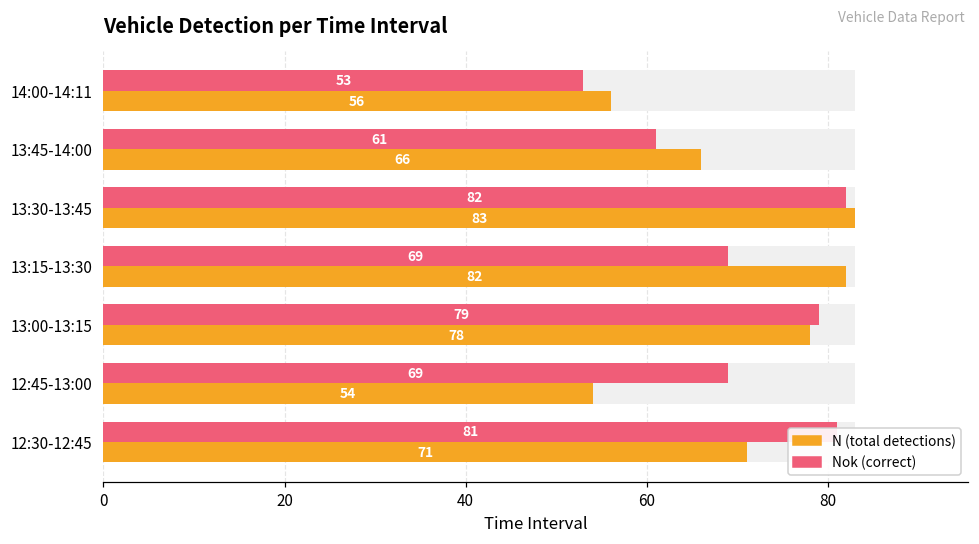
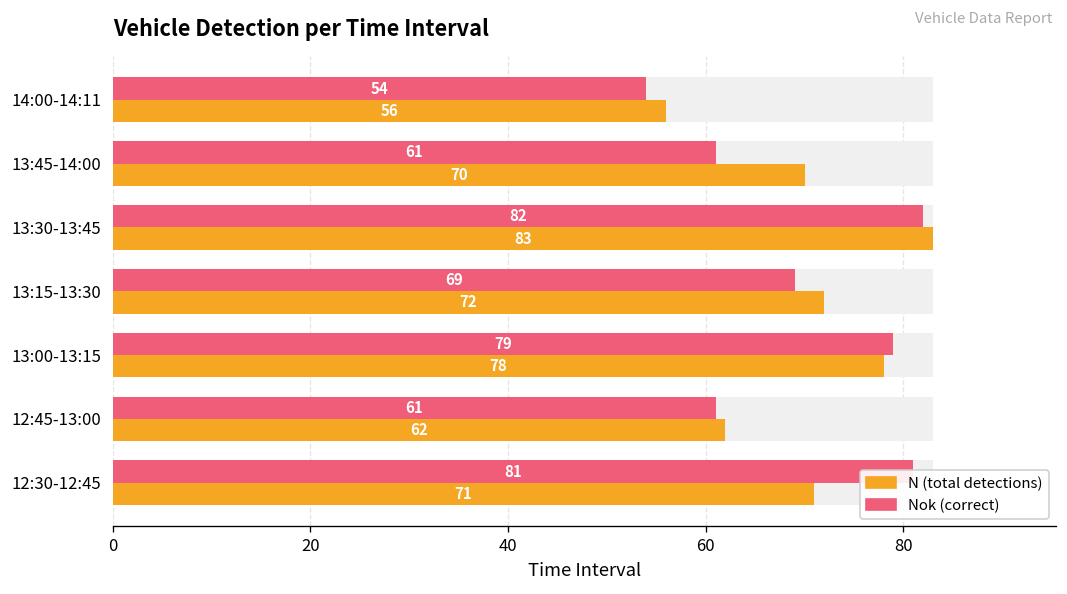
Nok (correct), 14:00-14:11: 53 -> 54
N (total detections), 13:45-14:00: 66 -> 70
N (total detections), 13:15-13:30: 82 -> 72
Nok (correct), 12:45-13:00: 69 -> 61
N (total detections), 12:45-13:00: 54 -> 62
